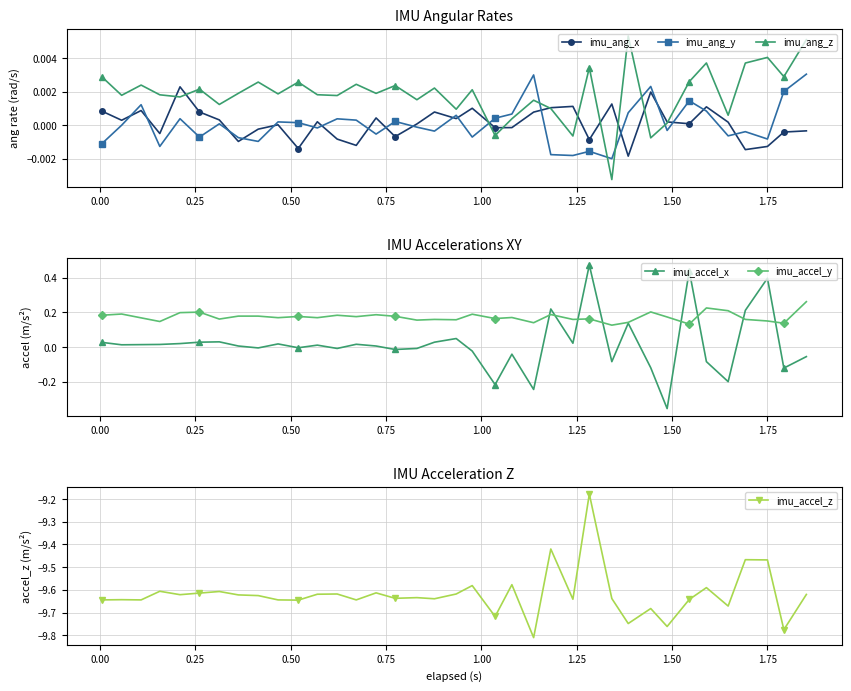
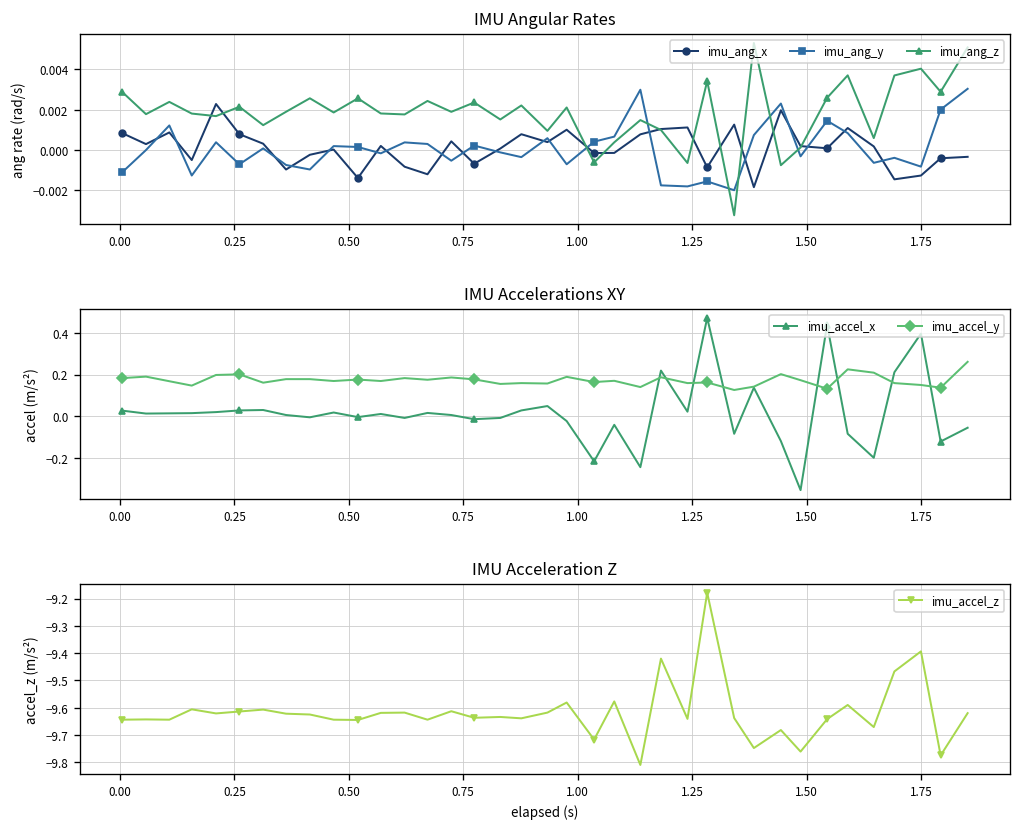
IMU Acceleration Z, 1.75: -9.47 -> -9.39
